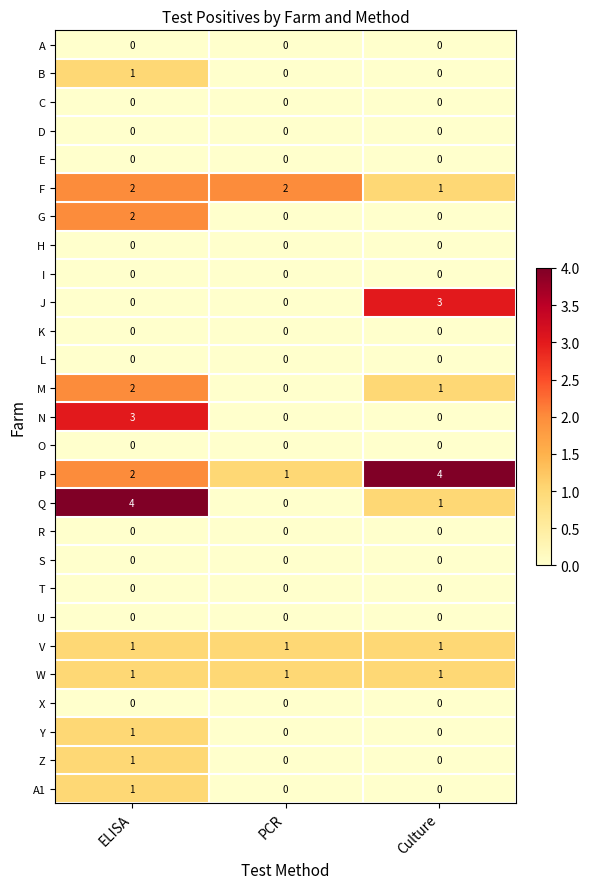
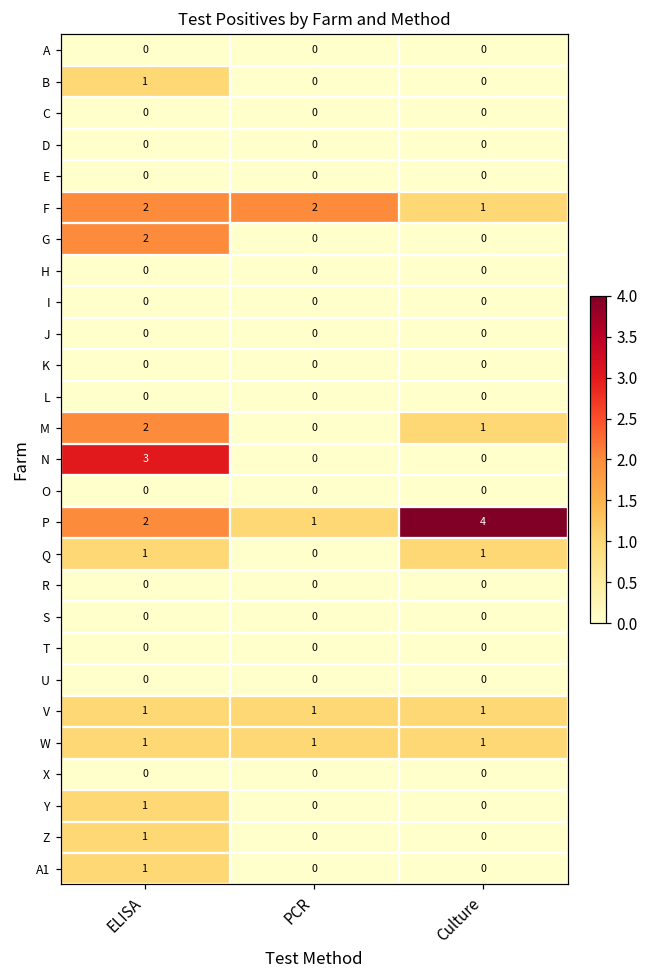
J, Culture: 3 -> 0
Q, ELISA: 4 -> 1
